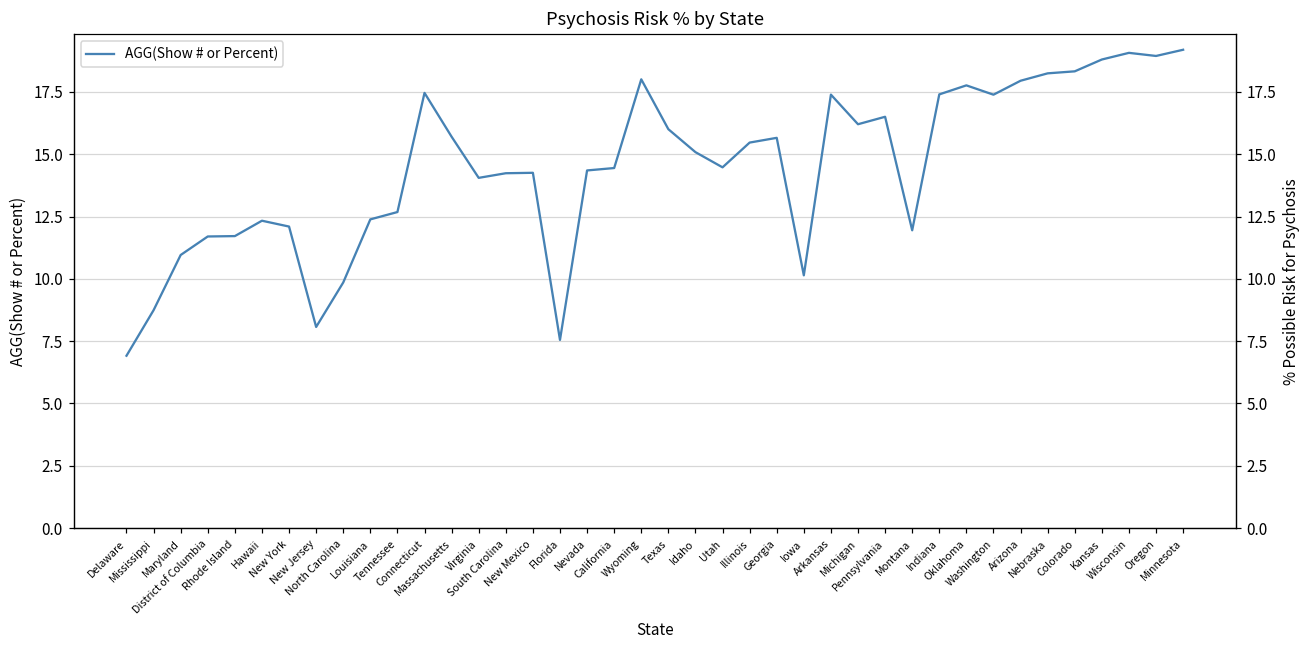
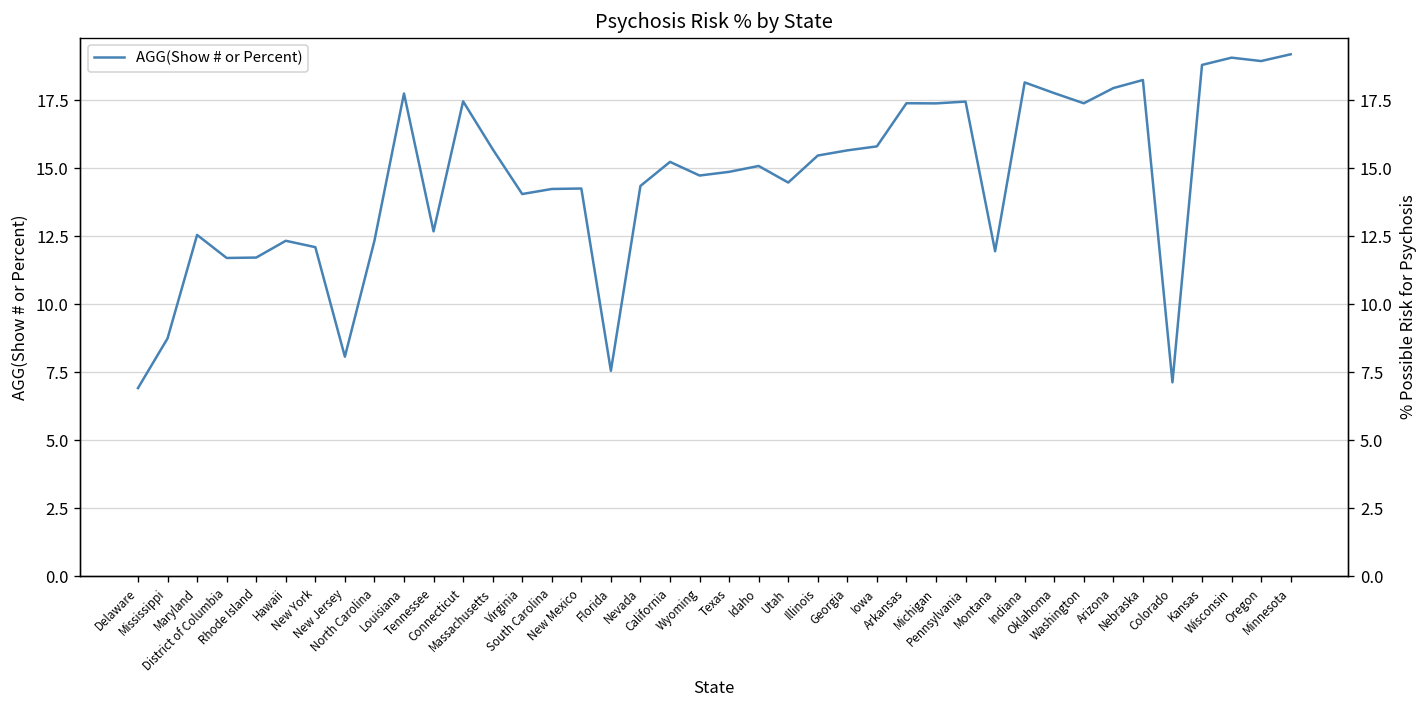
Maryland: 11.0 -> 12.5
North Carolina: 9.9 -> 12.3
Louisiana: 12.4 -> 17.8
California: 14.4 -> 15.2
Wyoming: 18.0 -> 14.7
Texas: 16.0 -> 14.9
Iowa: 10.1 -> 15.8
Michigan: 16.2 -> 17.4
Pennsylvania: 16.5 -> 17.5
Indiana: 17.4 -> 18.2
Colorado: 18.3 -> 7.1
